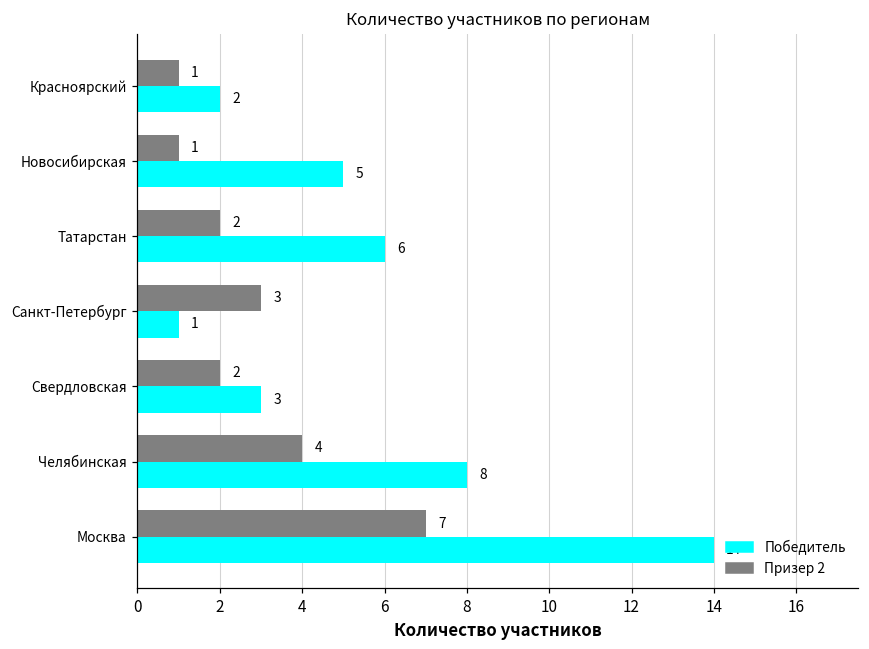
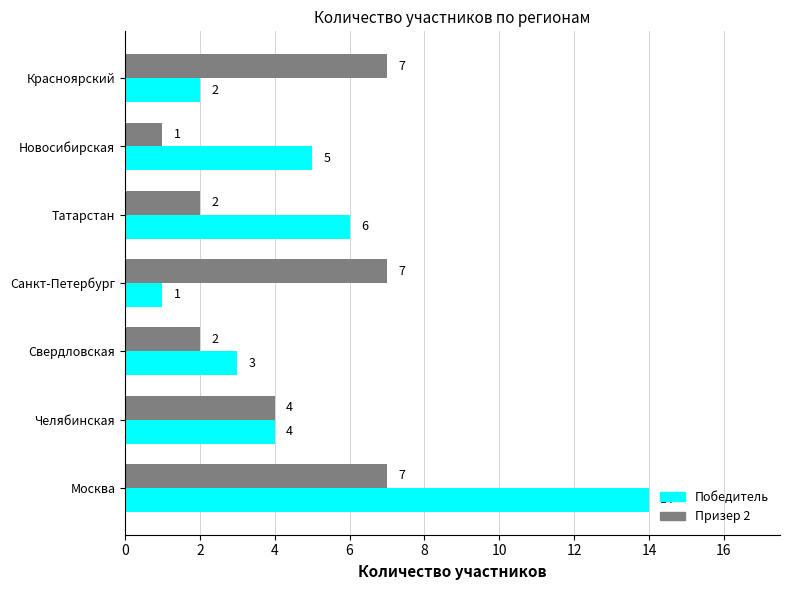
Призер 2, Красноярский: 1 -> 7
Призер 2, Санкт-Петербург: 3 -> 7
Победитель, Челябинская: 8 -> 4
